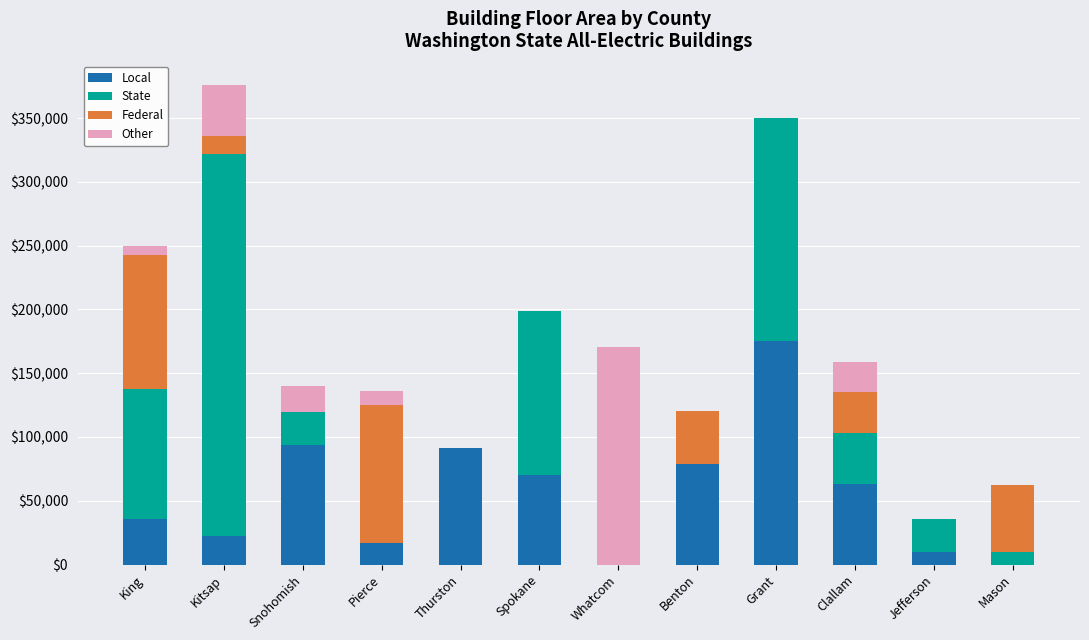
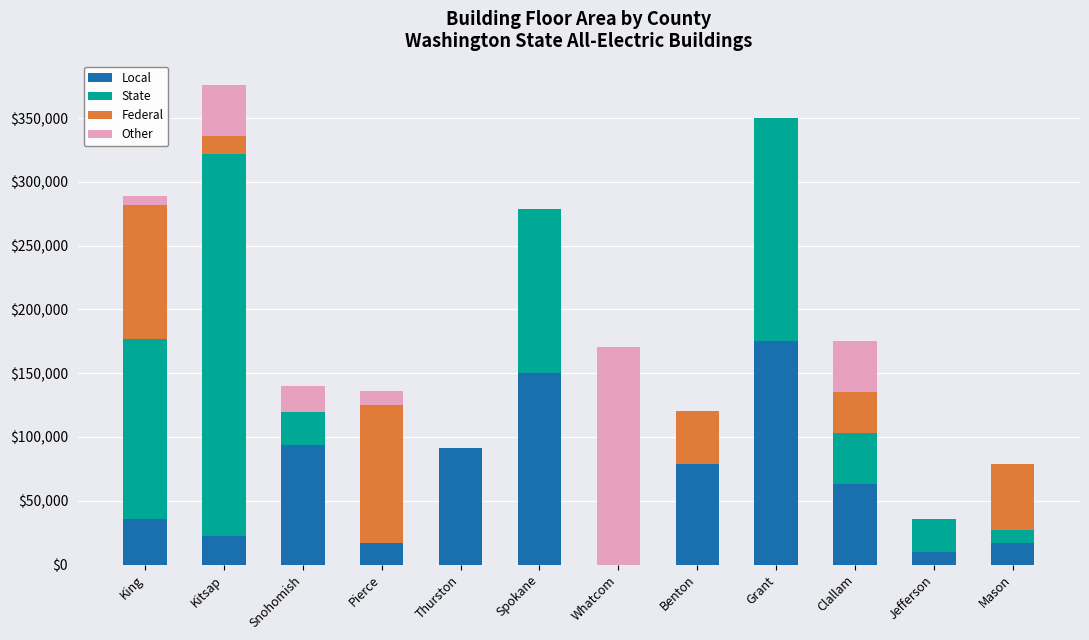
State, King: $101,000 -> $141,000
Local, Spokane: $70,000 -> $150,000
Other, Clallam: $24,000 -> $40,000
Local, Mason: $0 -> $17,000
